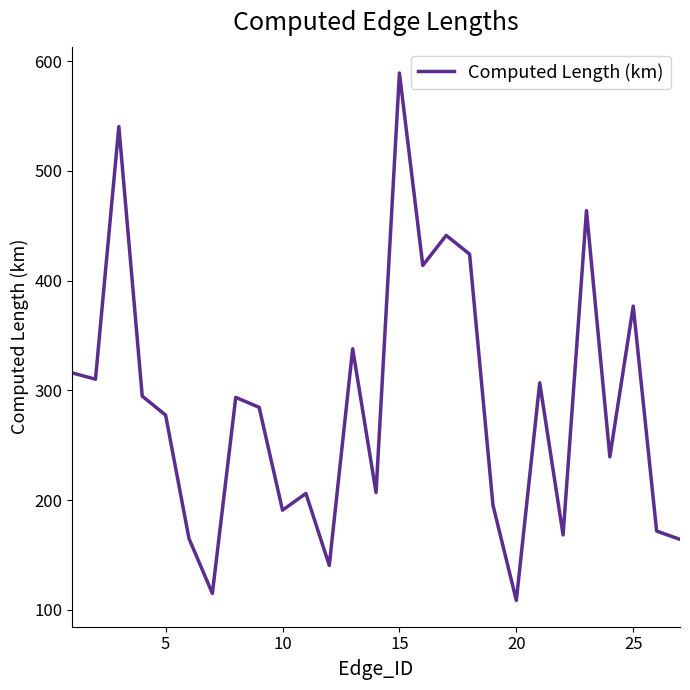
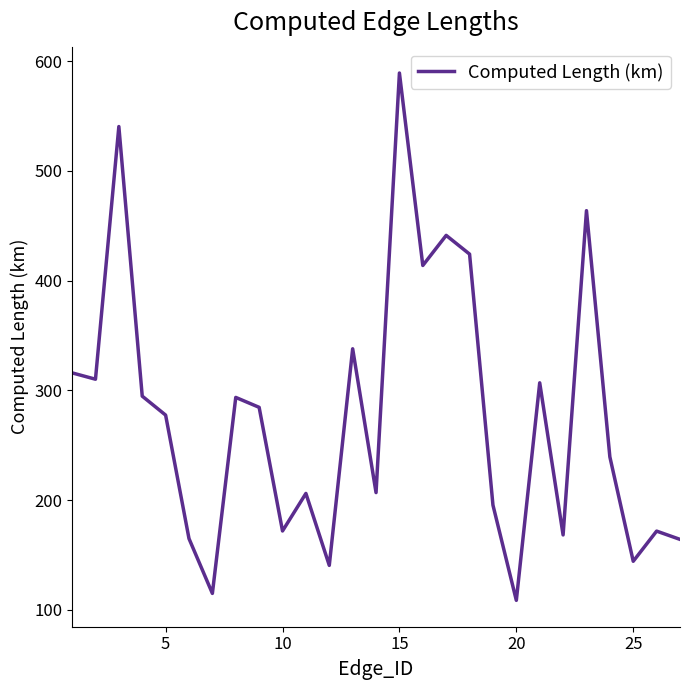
10: 191 -> 172
25: 377 -> 144
